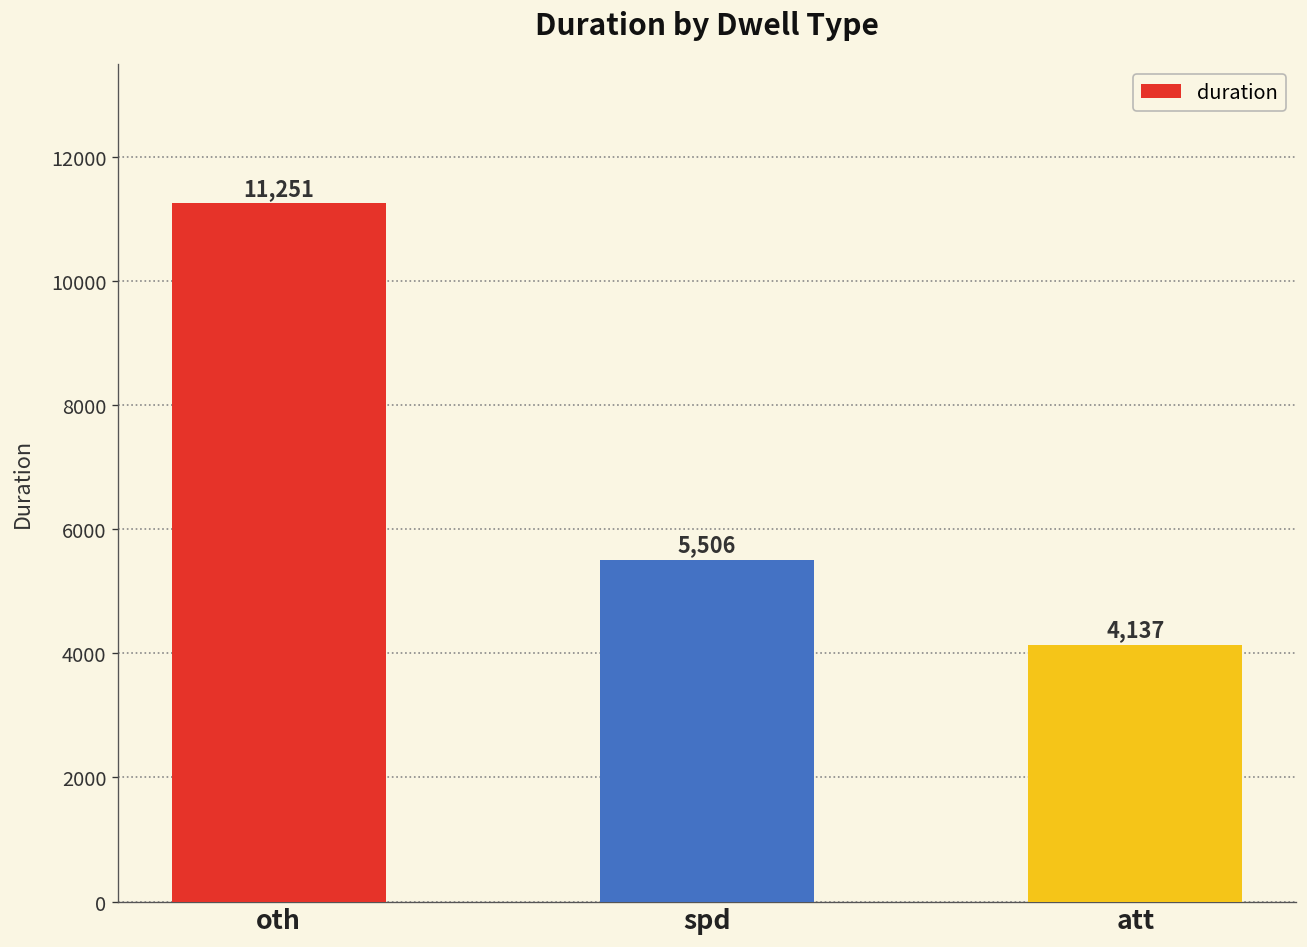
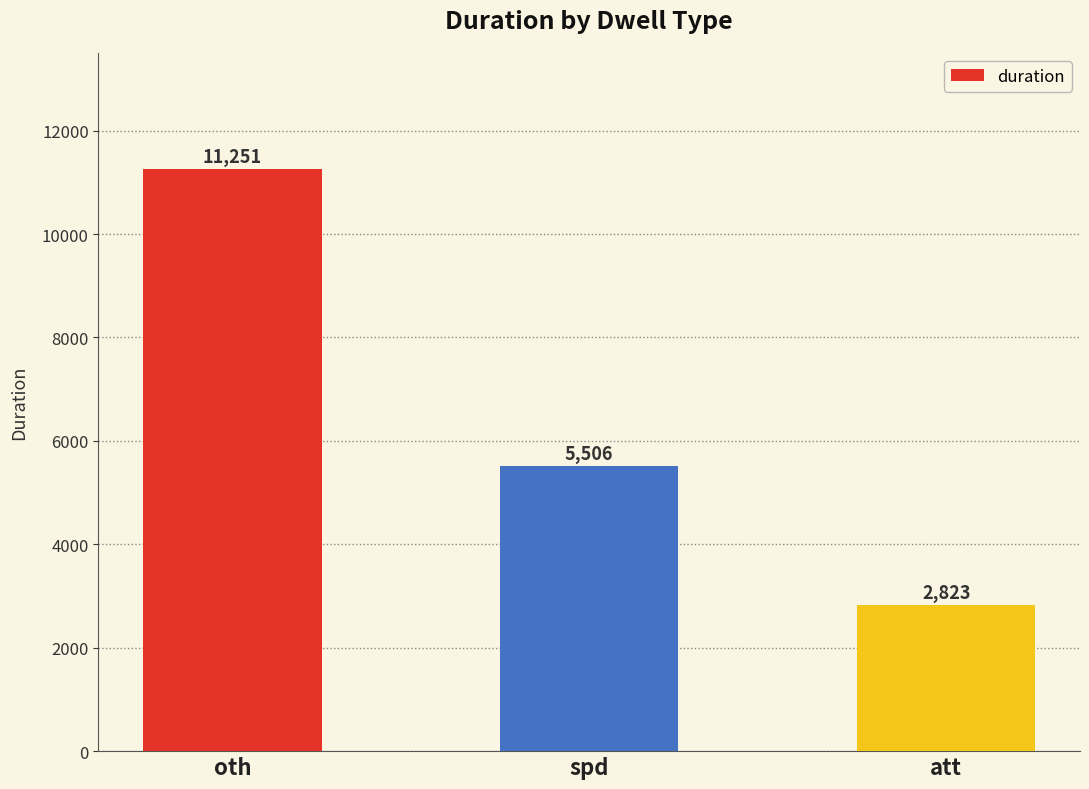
att: 4,137 -> 2,823
